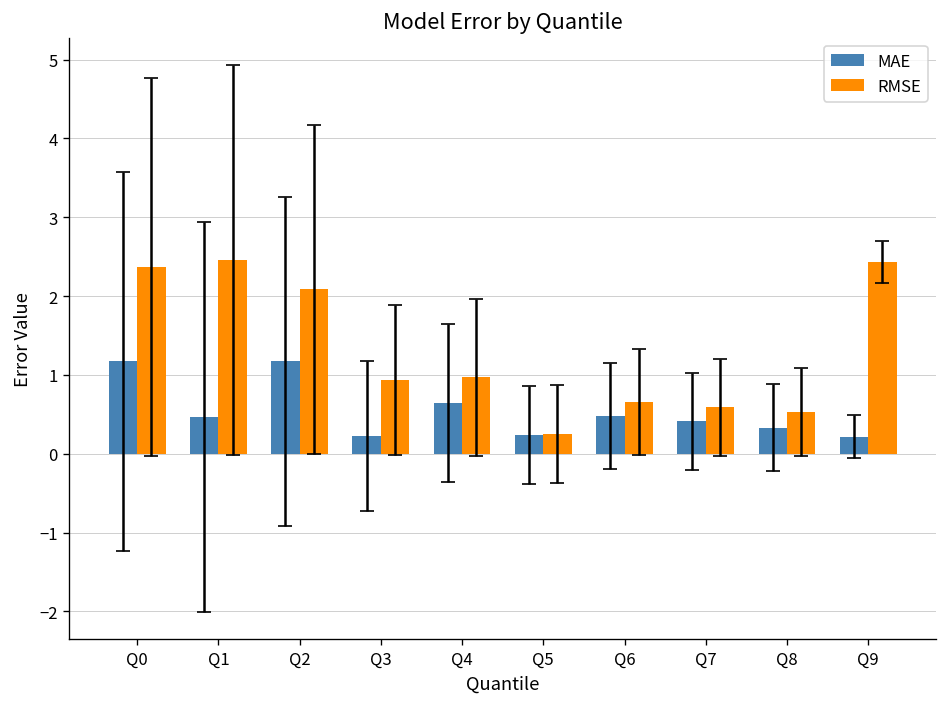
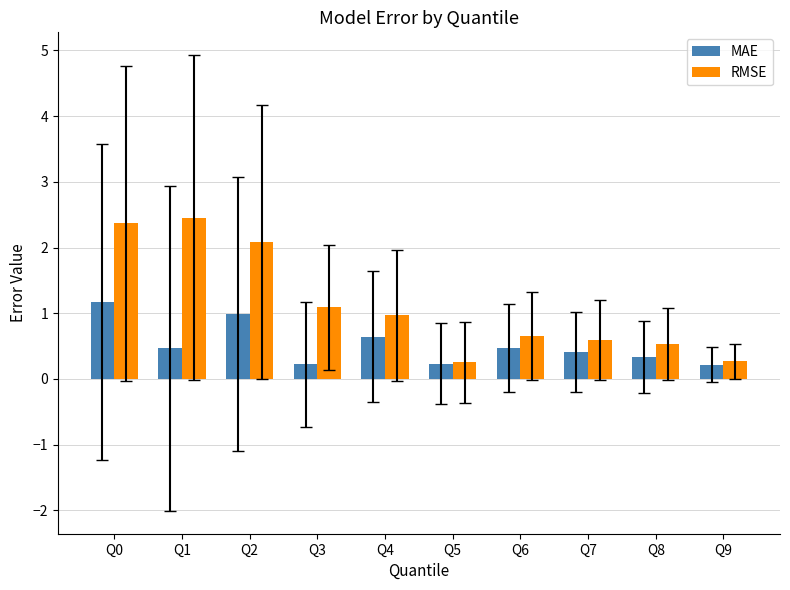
MAE, Q2: 1.2 -> 1.0
RMSE, Q3: 0.9 -> 1.1
RMSE, Q9: 2.4 -> 0.3
